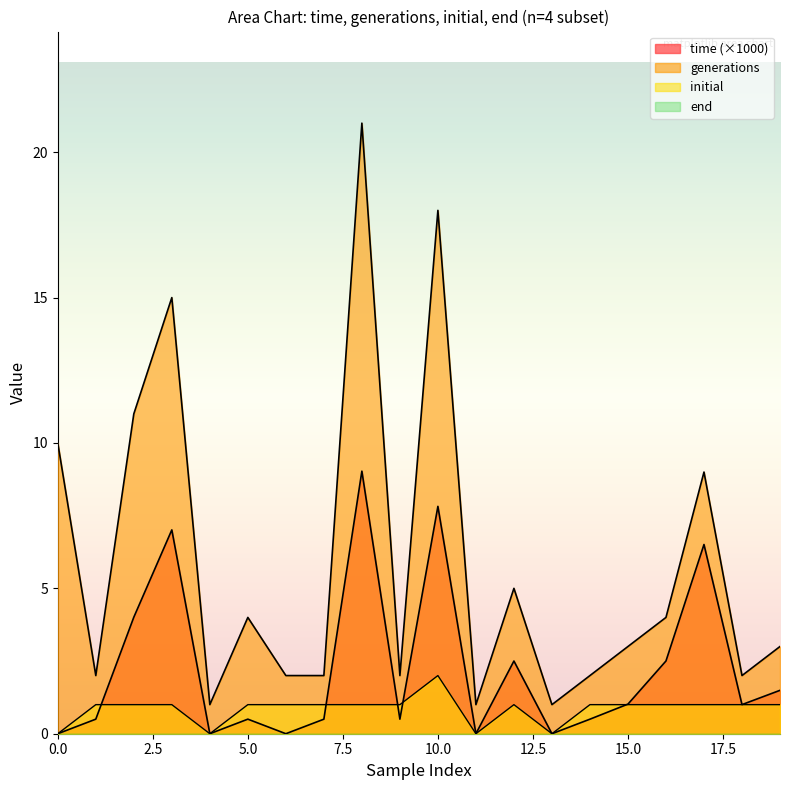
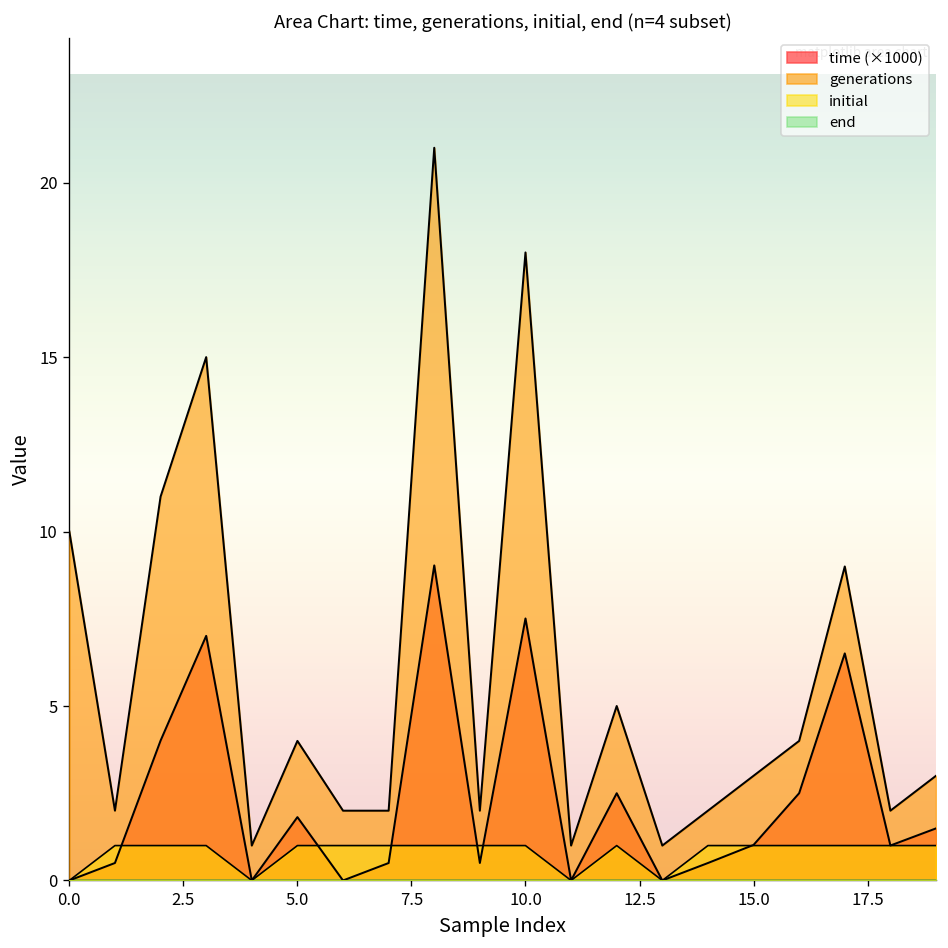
time (×1000), 5.0: 0.5 -> 1.8
time (×1000), 10.0: 7.8 -> 7.5
initial, 10.0: 2 -> 1
